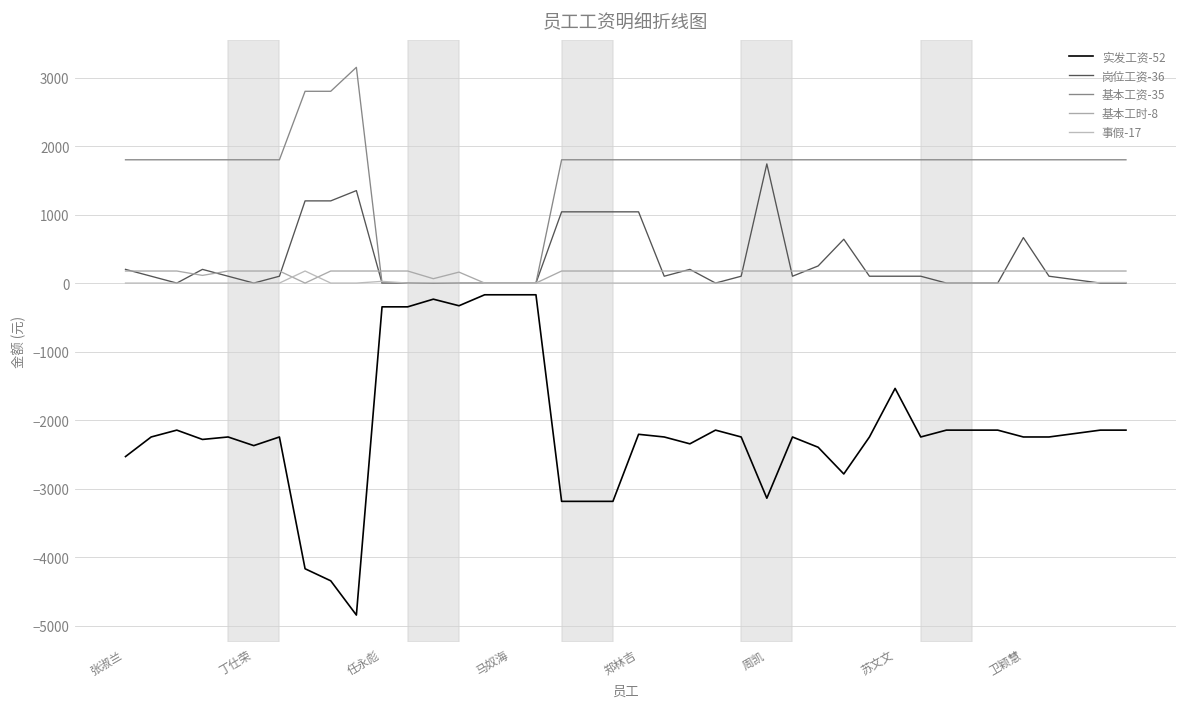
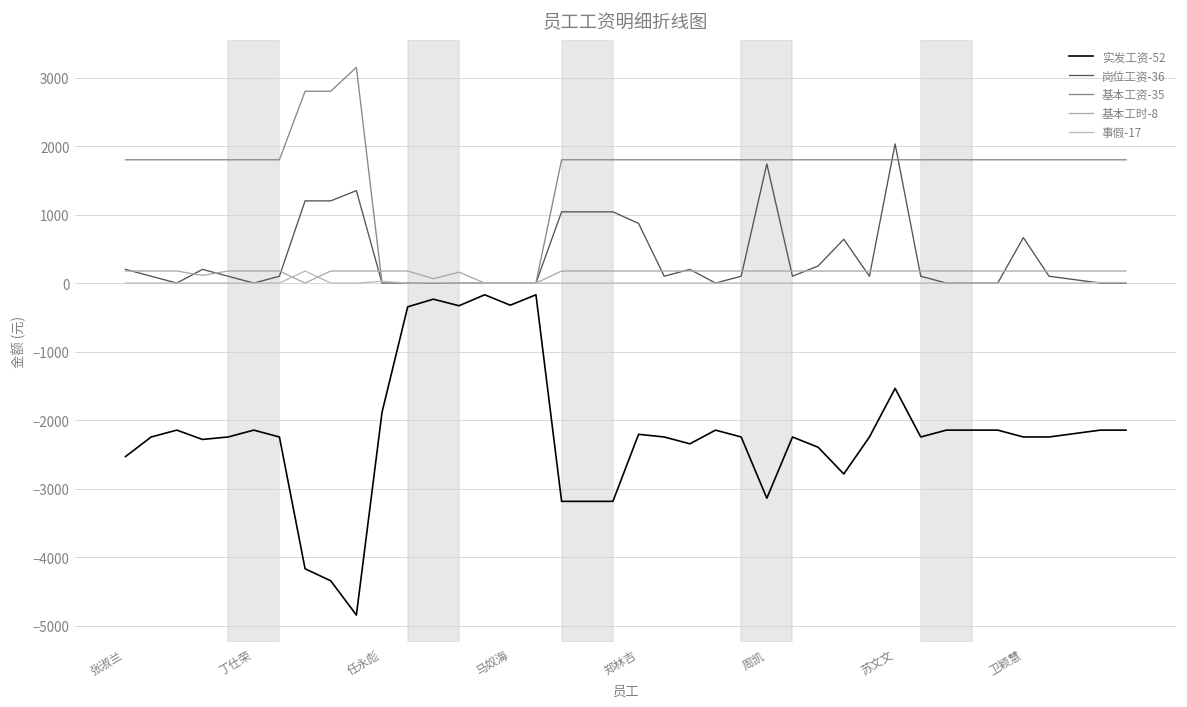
实发工资-52, 丁仕荣: -2400 -> -2100
实发工资-52, 任永彪: -300 -> -1900
实发工资-52, 马奴海: -200 -> -300
岗位工资-36, 郑林吉: 1000 -> 900
岗位工资-36, 苏文文: 100 -> 2000
